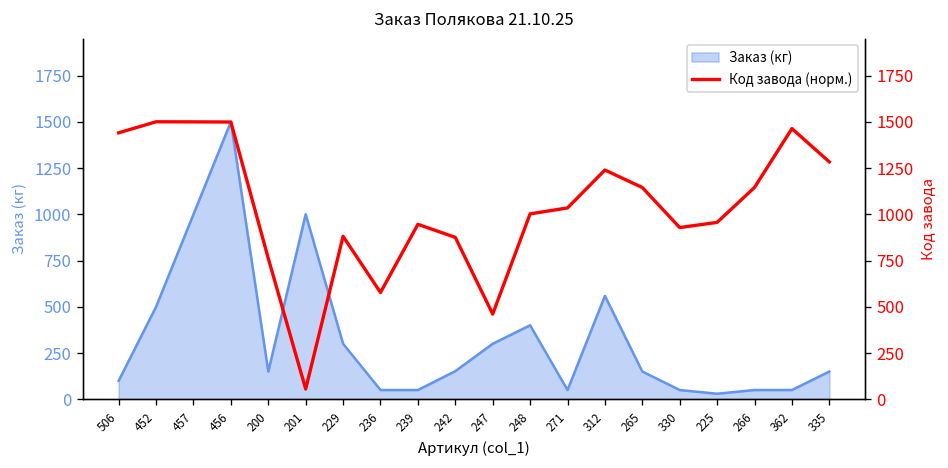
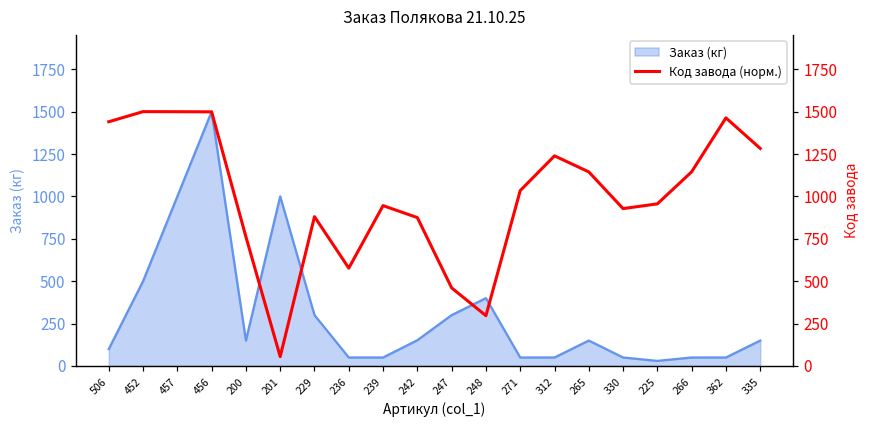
Заказ (кг), 312: 560 -> 50
Код завода (норм.), 248: 1000 -> 300
